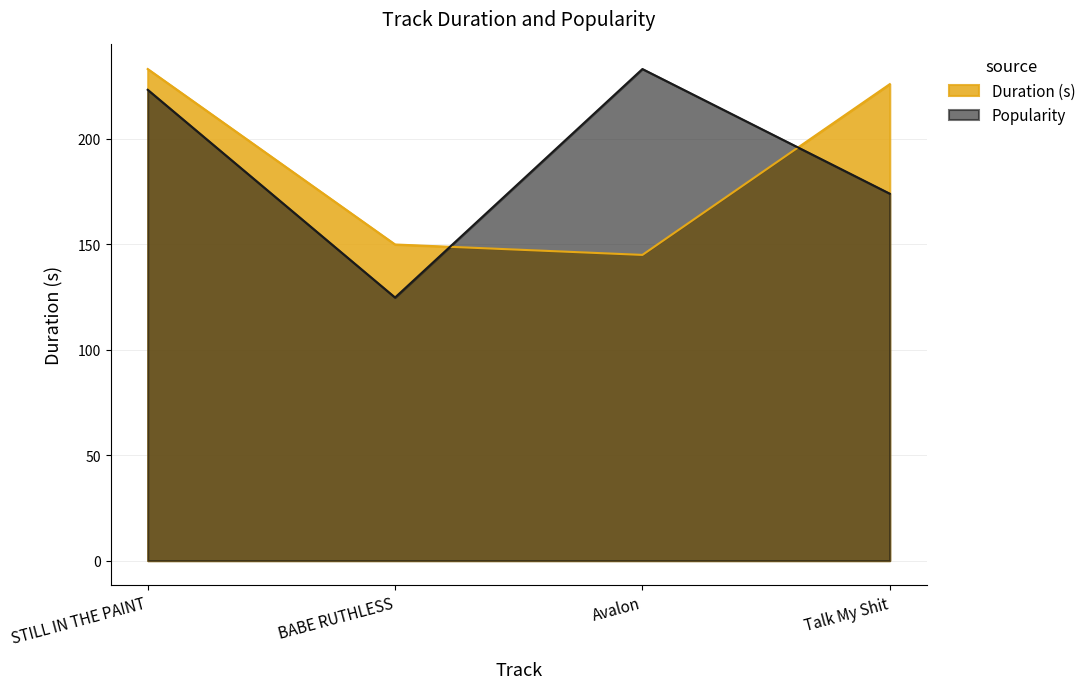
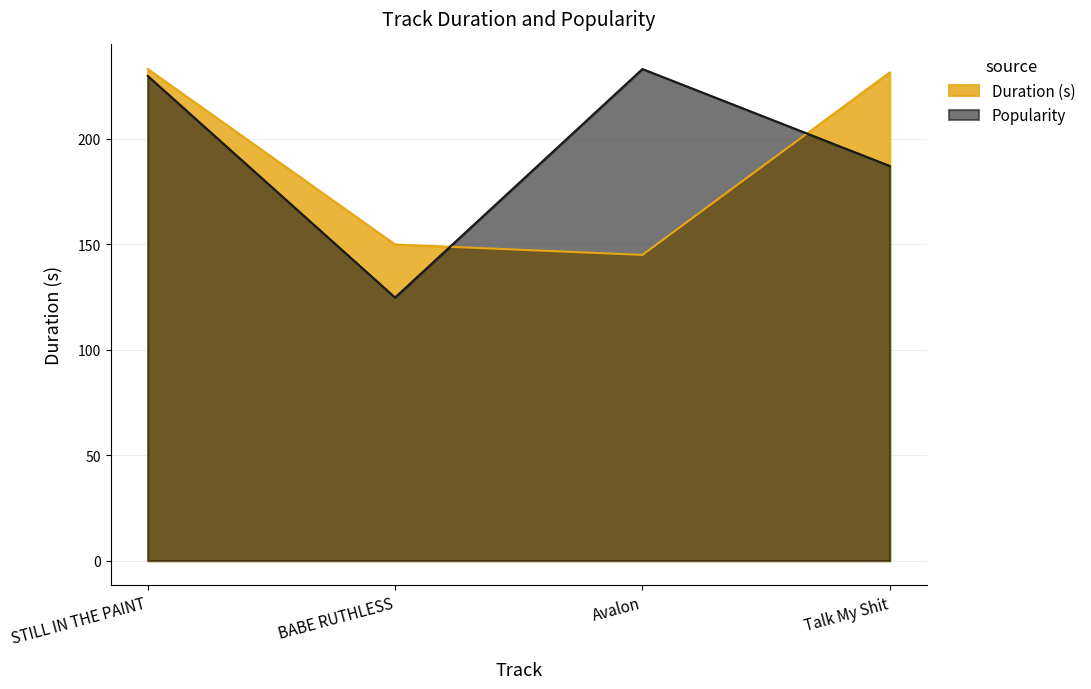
Popularity, STILL IN THE PAINT: 223 -> 230
Duration (s), Talk My Shit: 226 -> 231
Popularity, Talk My Shit: 174 -> 187
